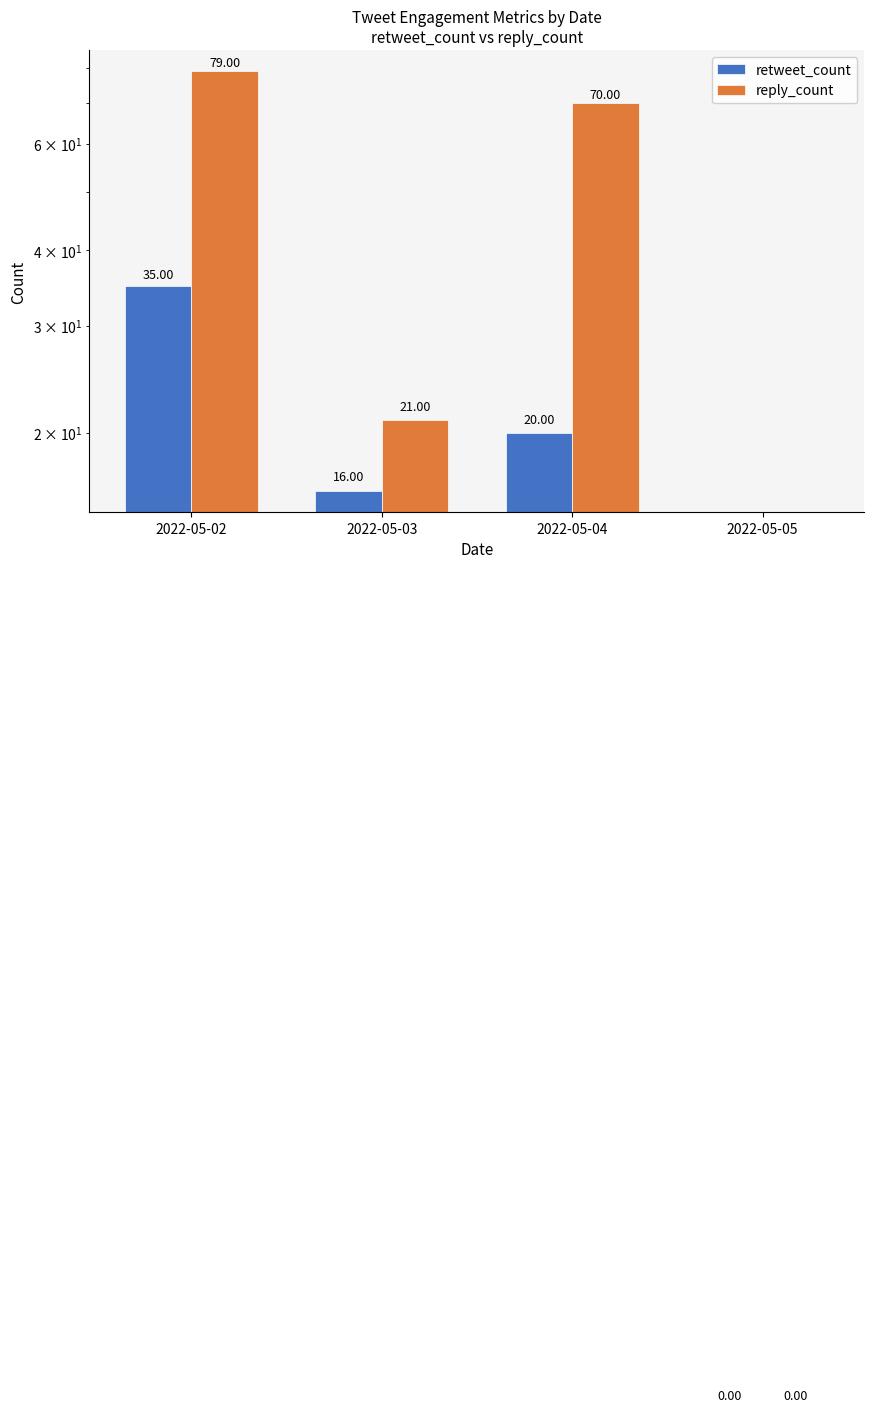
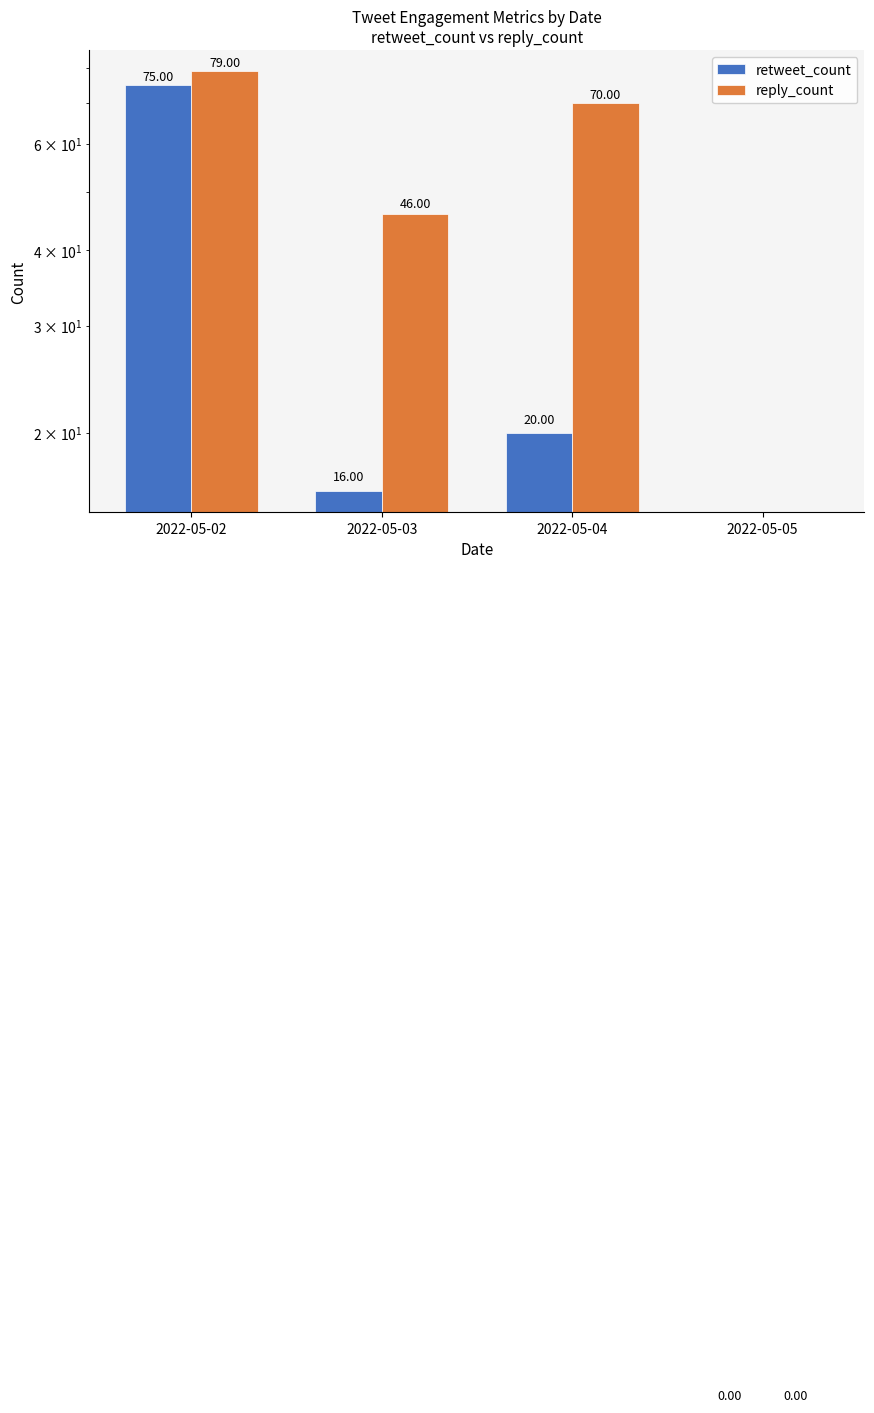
retweet_count, 2022-05-02: 35.00 -> 75.00
reply_count, 2022-05-03: 21.00 -> 46.00
